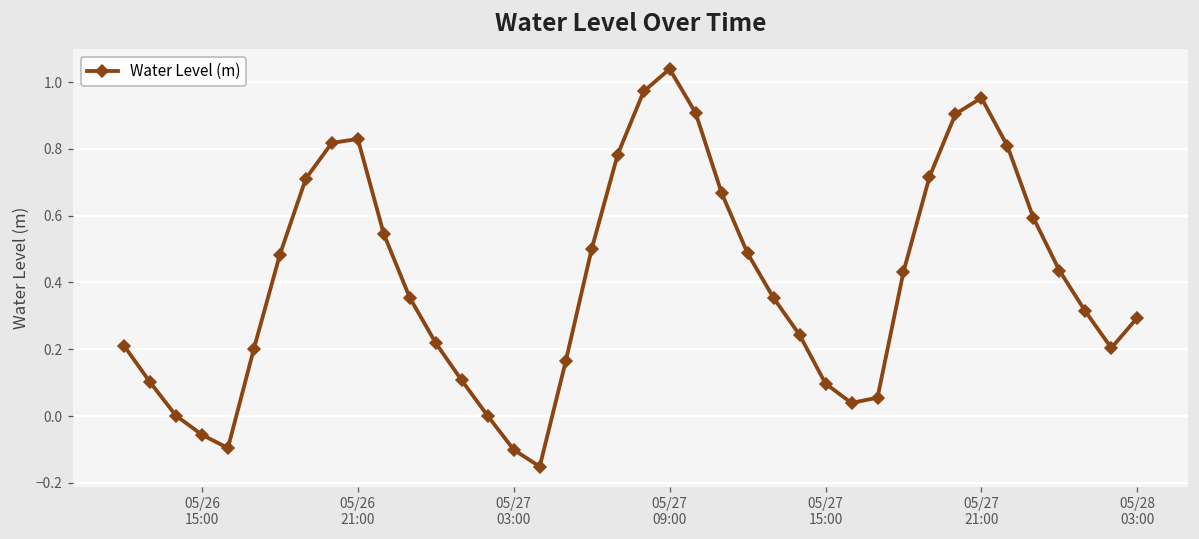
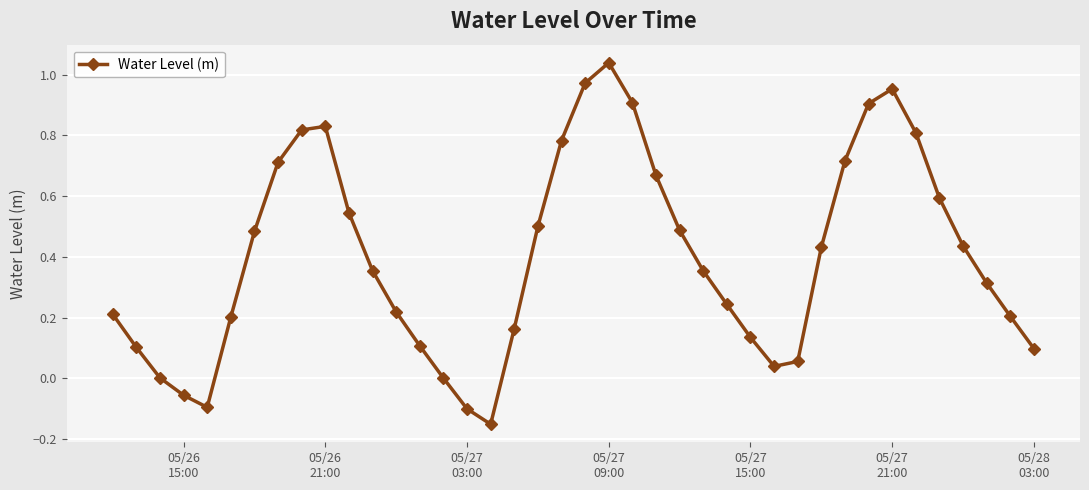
05/27 15:00: 0.10 -> 0.13
05/28 03:00: 0.29 -> 0.10
